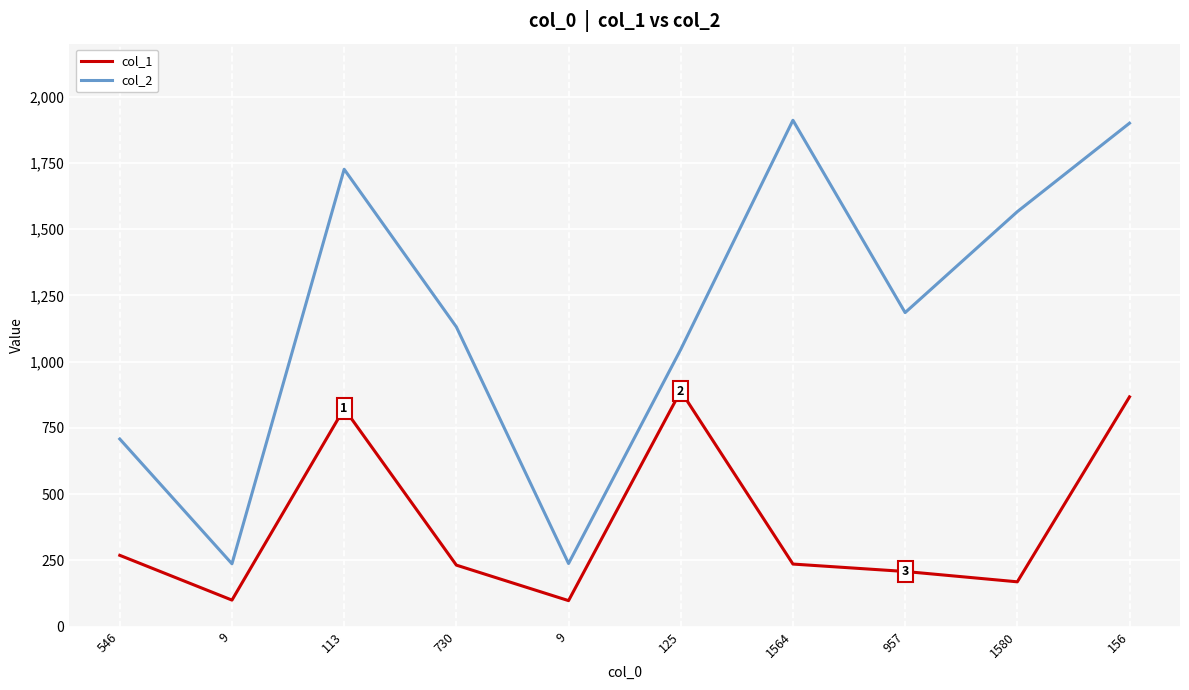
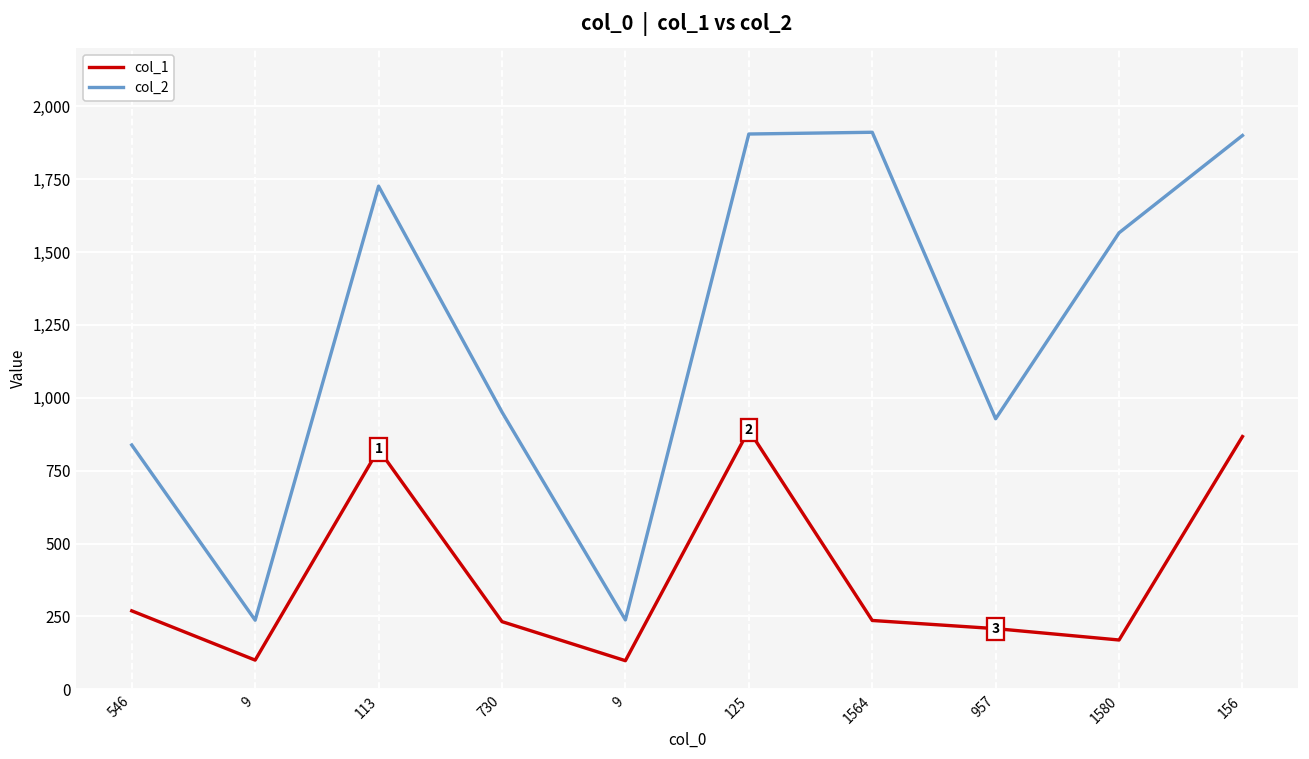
col_2, 546: 710 -> 840
col_2, 730: 1,130 -> 950
col_2, 125: 1,050 -> 1,910
col_2, 957: 1,190 -> 930
